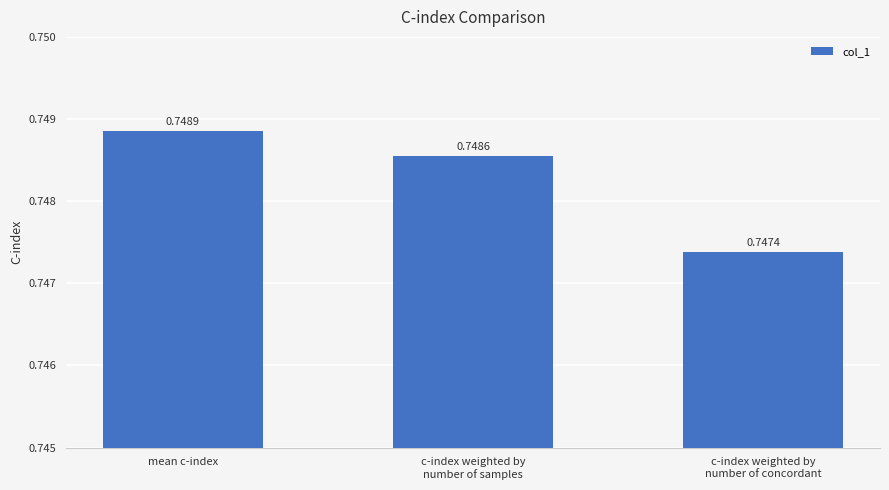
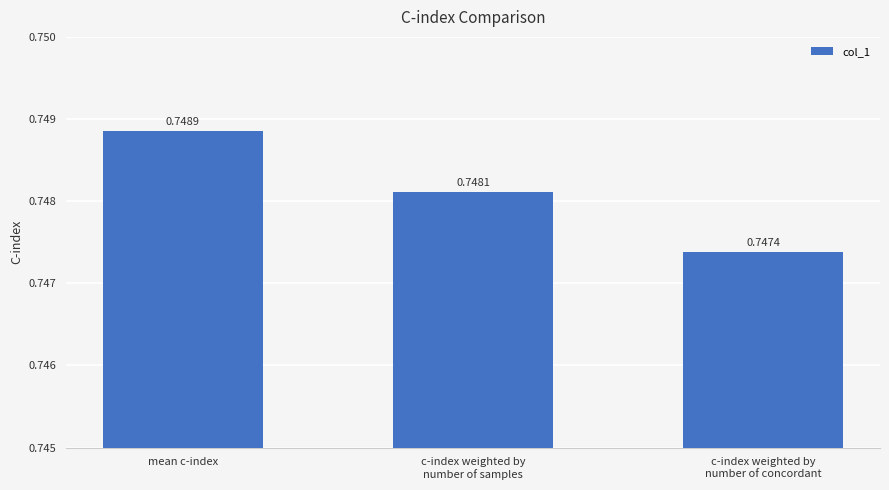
c-index weighted by number of samples: 0.7486 -> 0.7481
